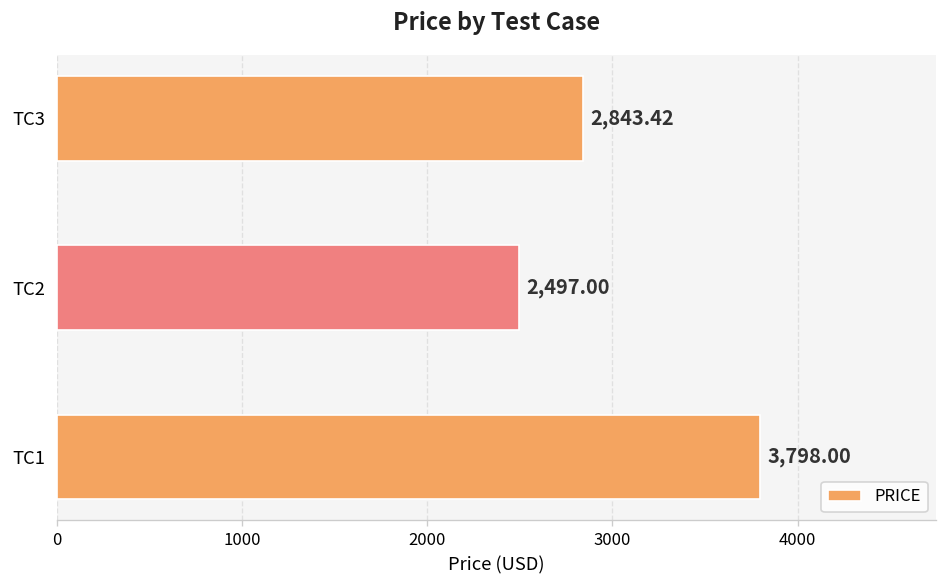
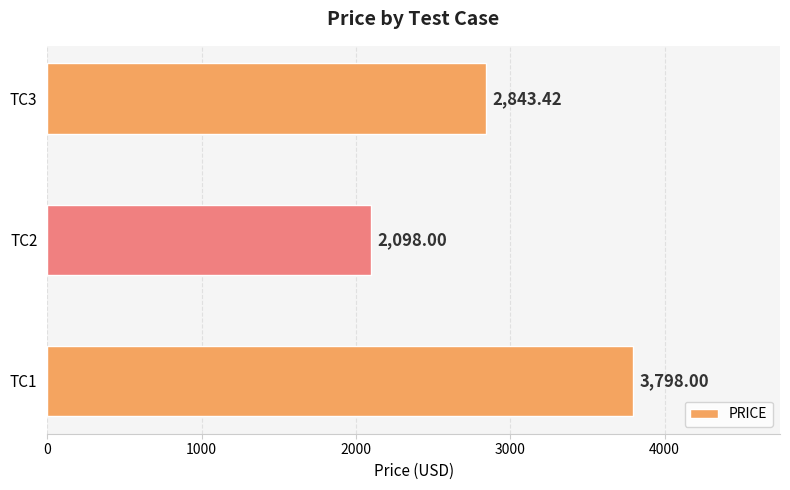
TC2: 2,497.00 -> 2,098.00
